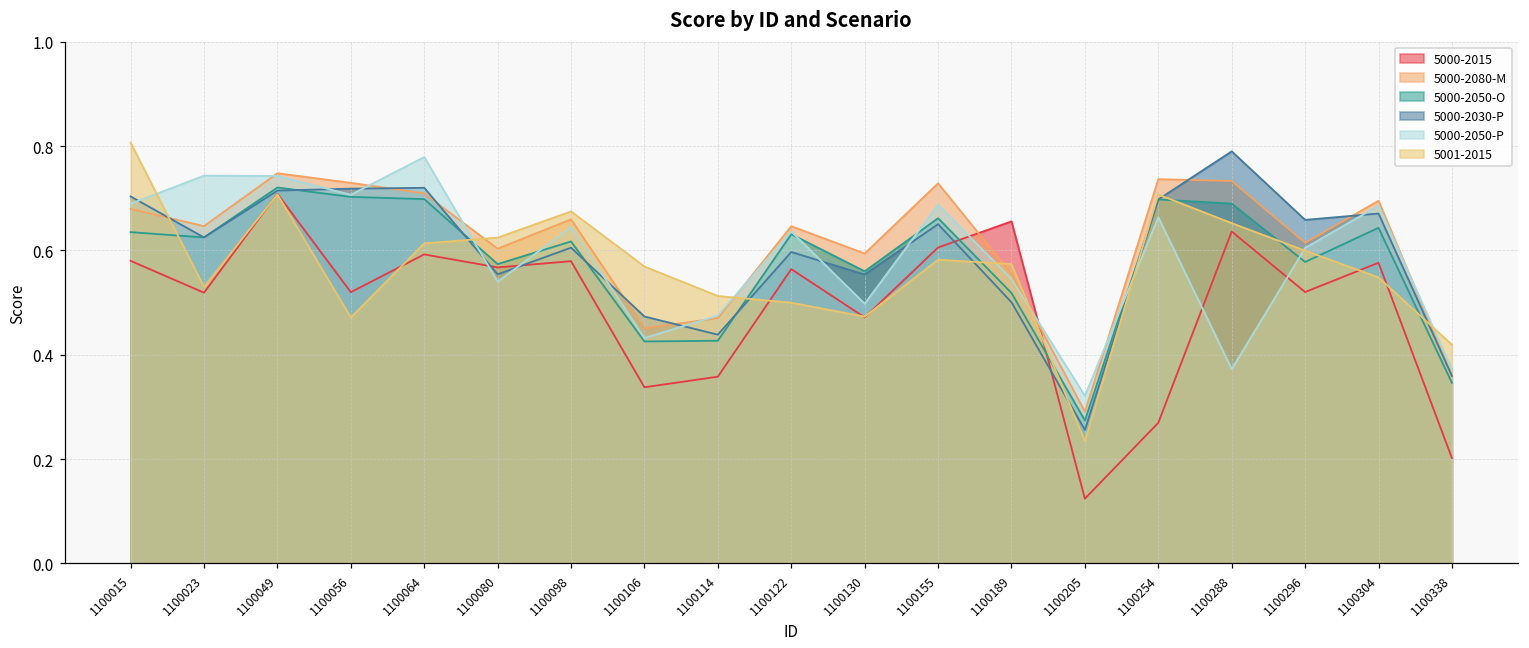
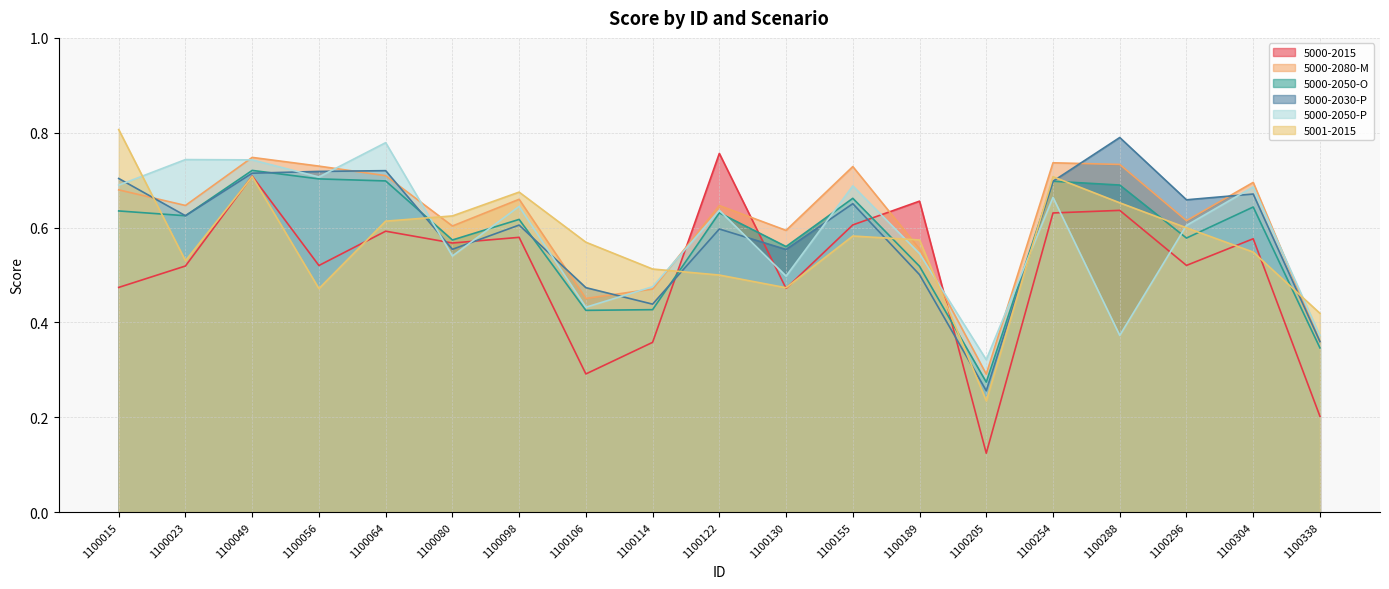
5000-2015, 1100015: 0.58 -> 0.47
5000-2015, 1100106: 0.34 -> 0.29
5000-2015, 1100122: 0.56 -> 0.76
5000-2015, 1100254: 0.27 -> 0.63
